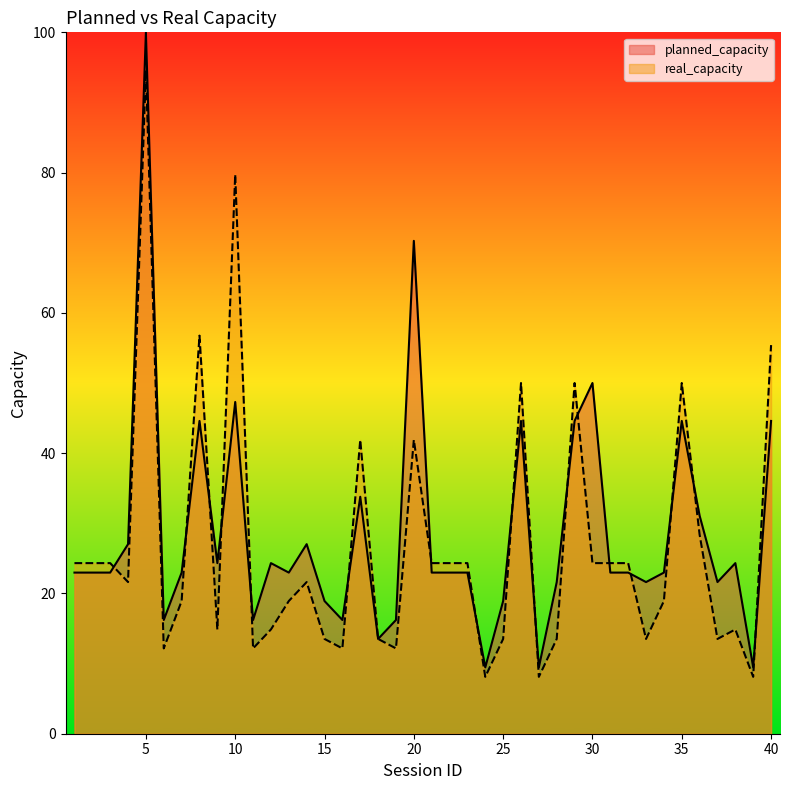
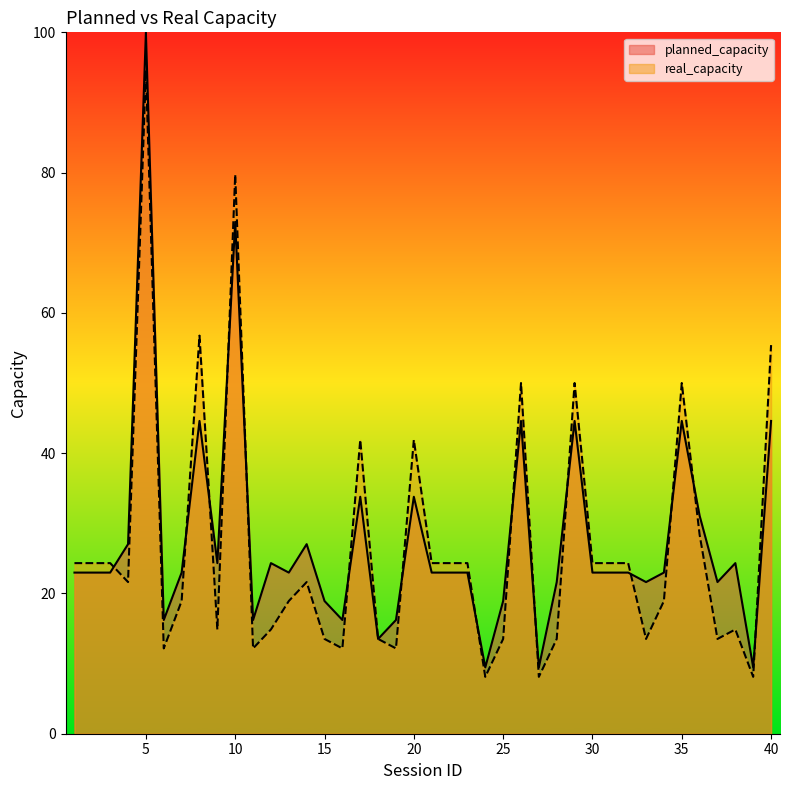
planned_capacity, 10: 47 -> 73
planned_capacity, 20: 70 -> 34
planned_capacity, 30: 50 -> 23
